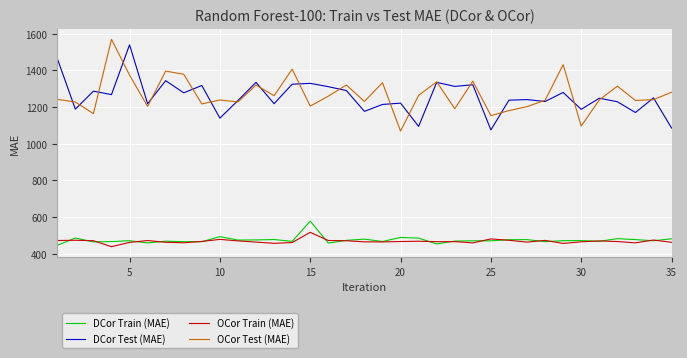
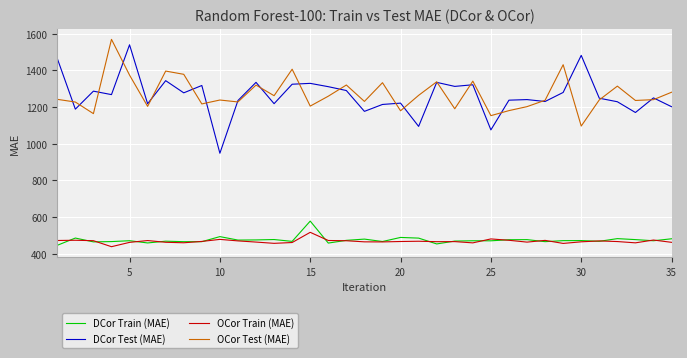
DCor Test (MAE), 10: 1140 -> 950
OCor Test (MAE), 20: 1070 -> 1180
DCor Test (MAE), 30: 1190 -> 1480
DCor Test (MAE), 35: 1090 -> 1200
